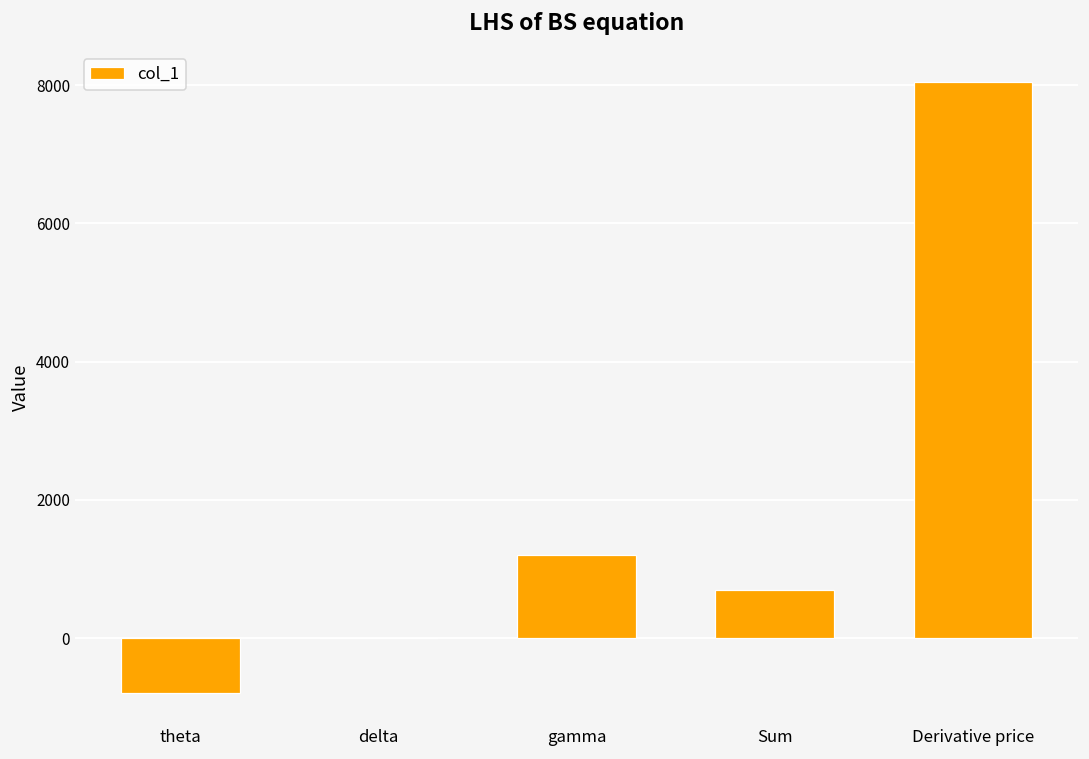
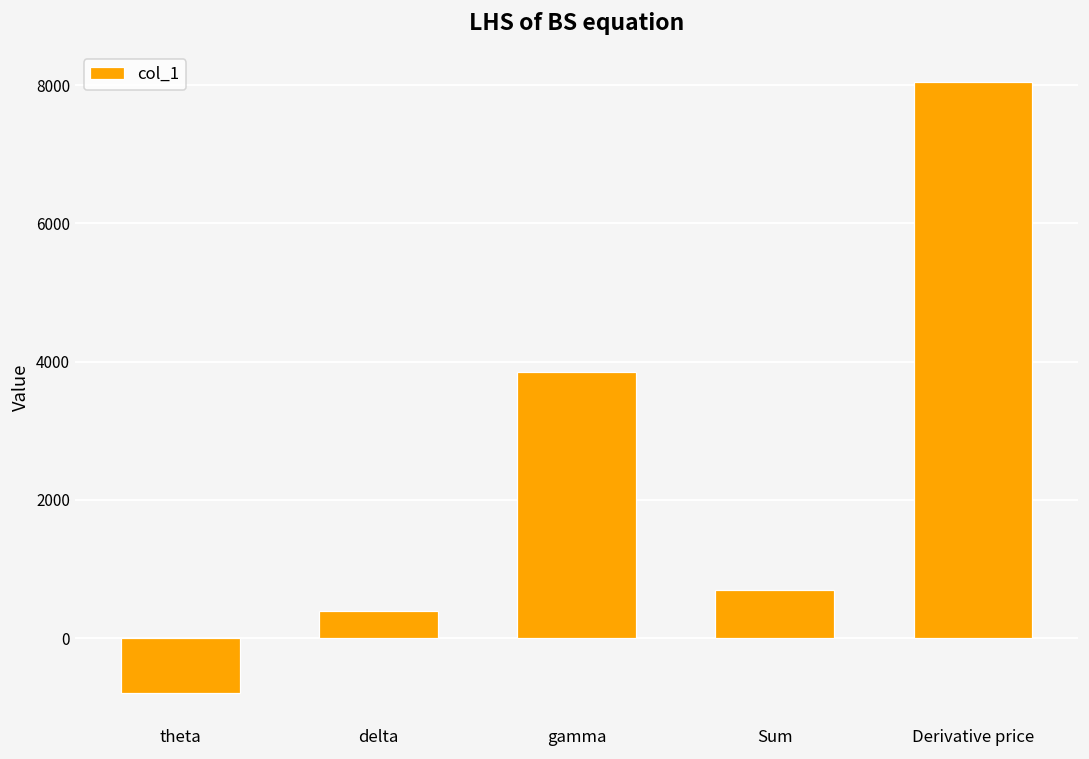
delta: 0 -> 400
gamma: 1200 -> 3900
